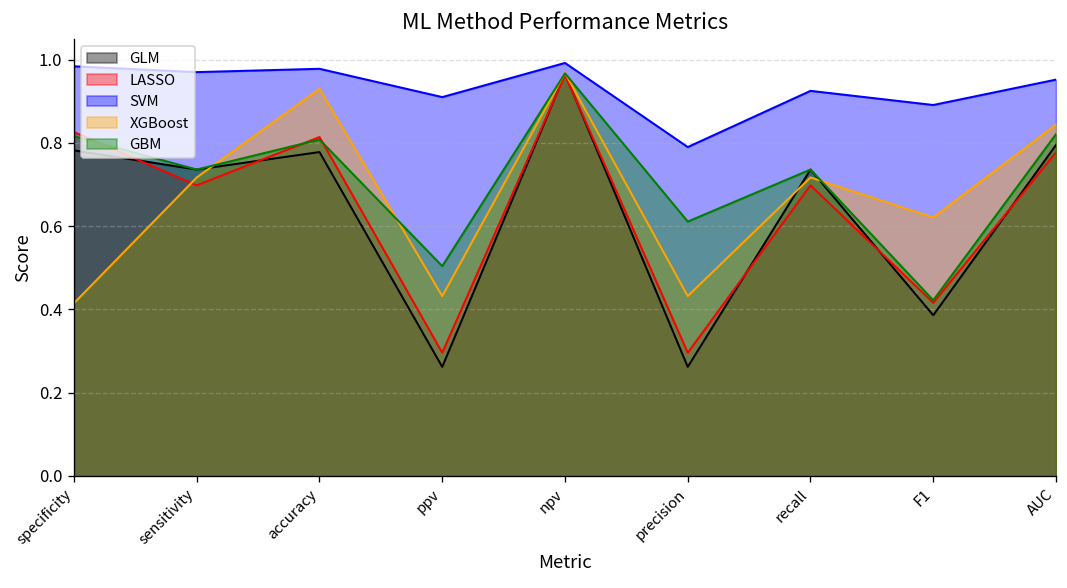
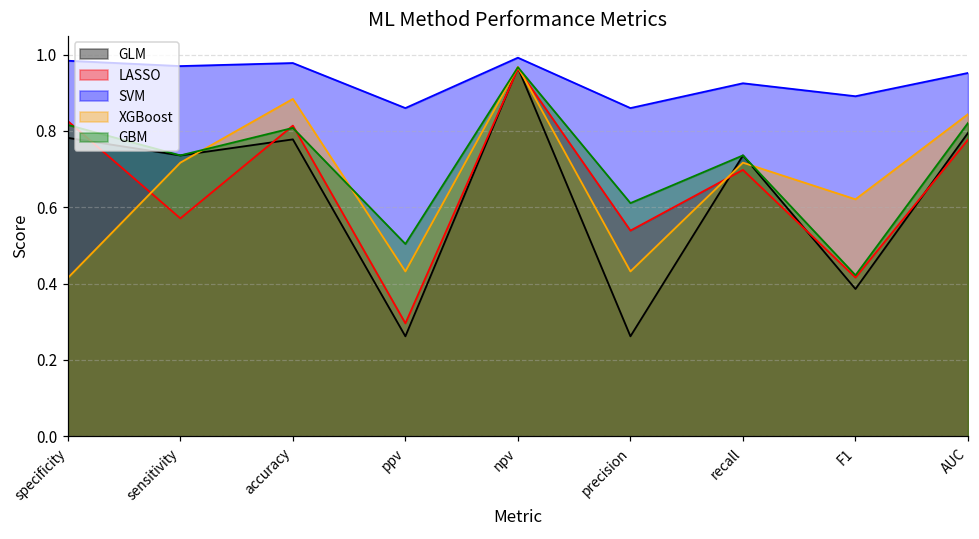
LASSO, sensitivity: 0.70 -> 0.57
XGBoost, accuracy: 0.93 -> 0.88
SVM, ppv: 0.91 -> 0.86
LASSO, precision: 0.30 -> 0.54
SVM, precision: 0.79 -> 0.86
